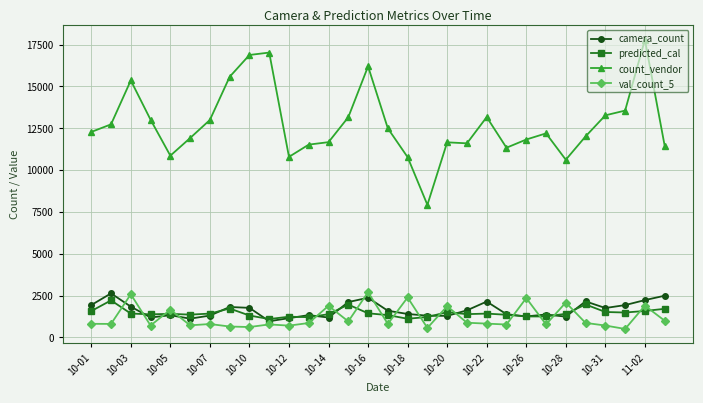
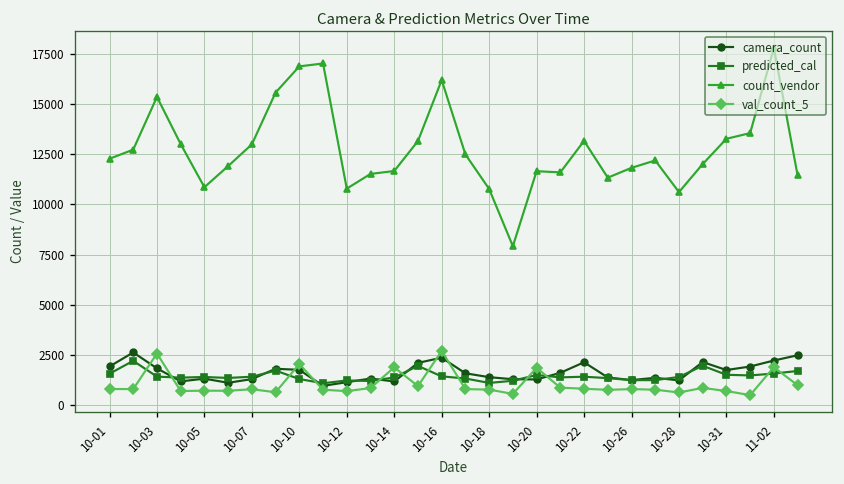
val_count_5, 10-05: 1700 -> 700
val_count_5, 10-10: 600 -> 2100
val_count_5, 10-18: 2400 -> 800
val_count_5, 10-26: 2300 -> 800
val_count_5, 10-28: 2100 -> 600
